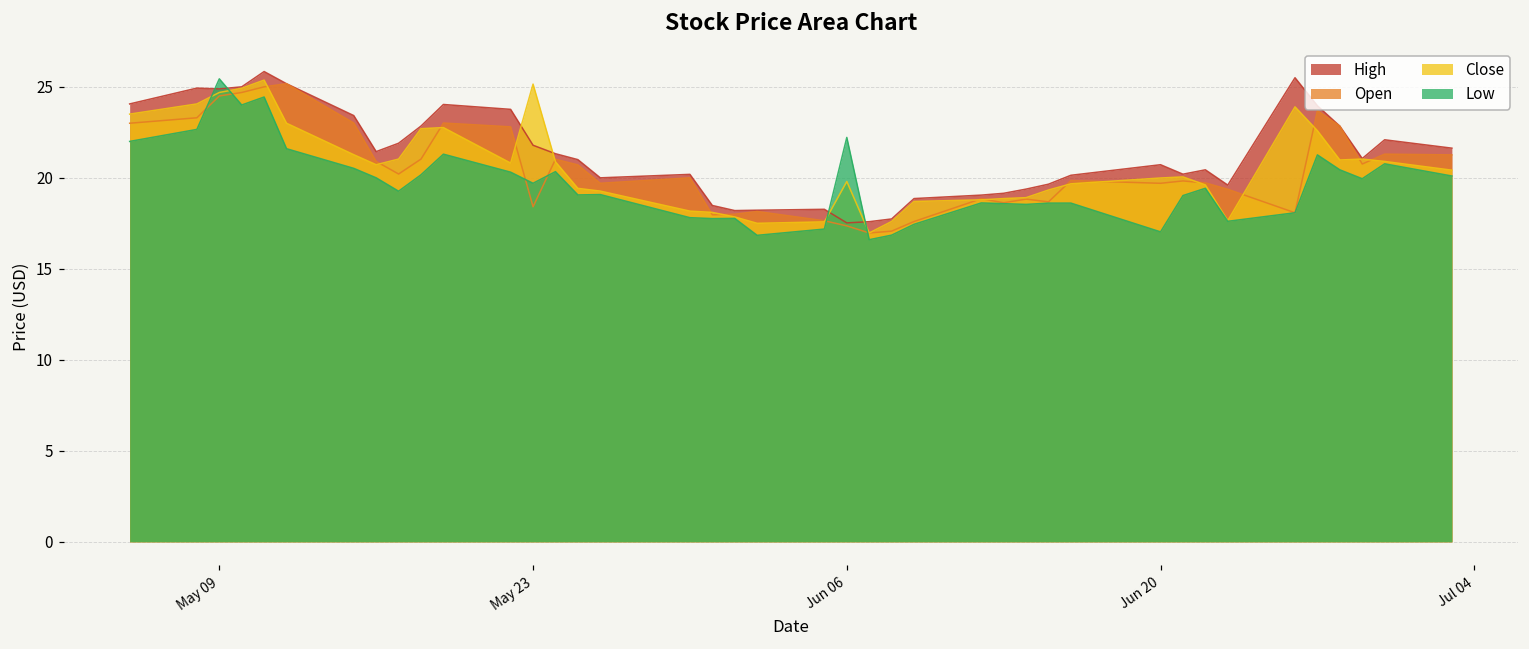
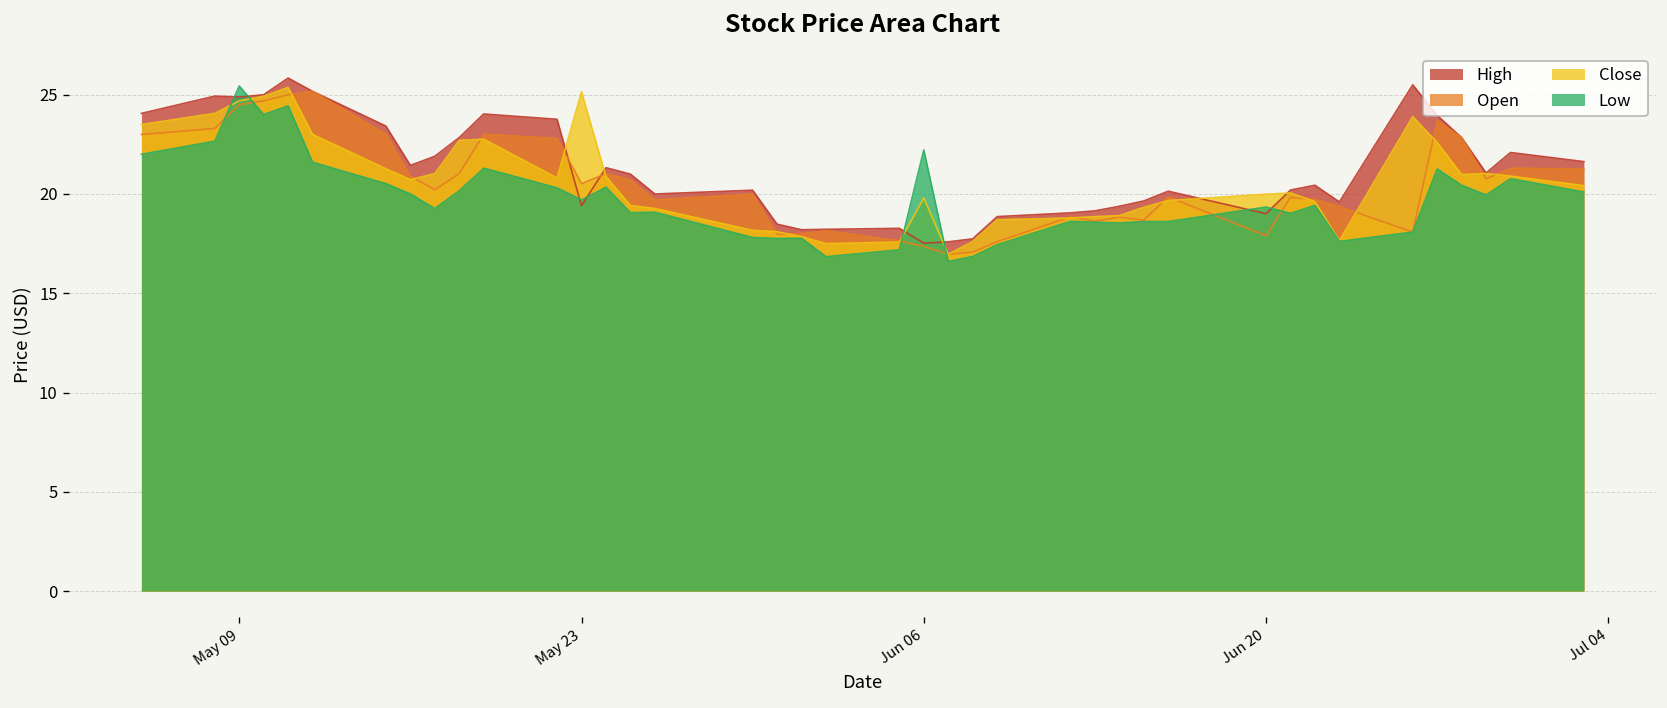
High, May 23: 21.8 -> 19.4
Open, May 23: 18.4 -> 20.5
High, Jun 20: 20.7 -> 19.0
Open, Jun 20: 19.7 -> 17.9
Low, Jun 20: 17.0 -> 19.3
